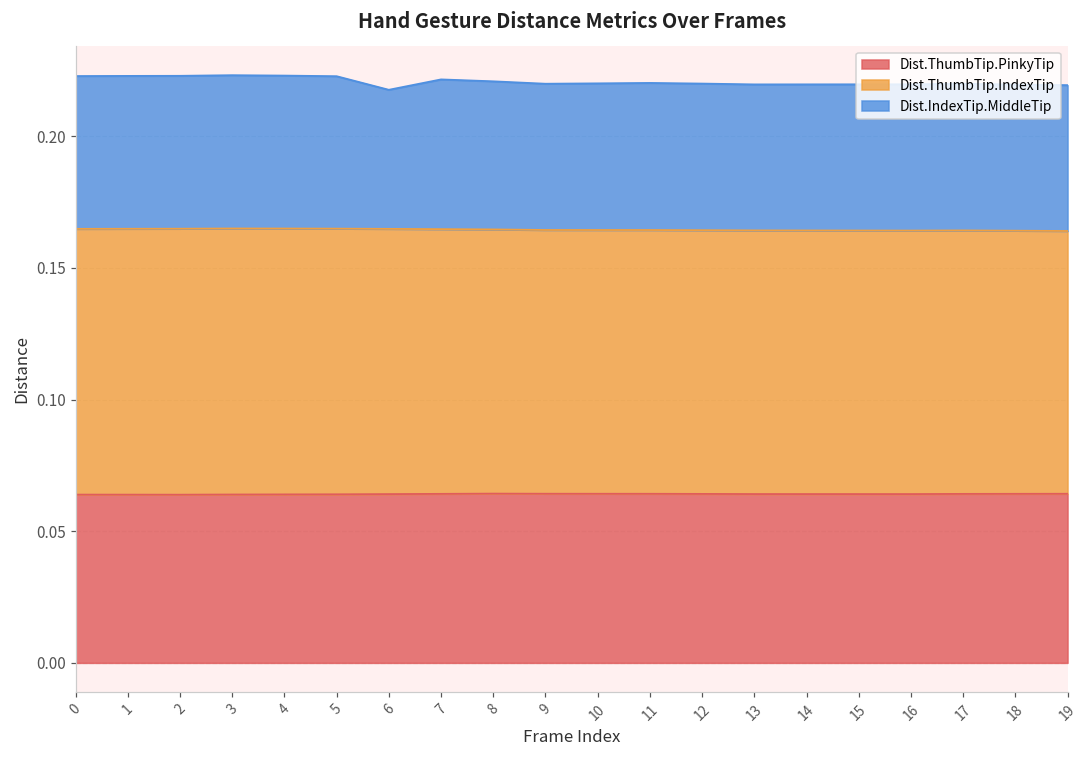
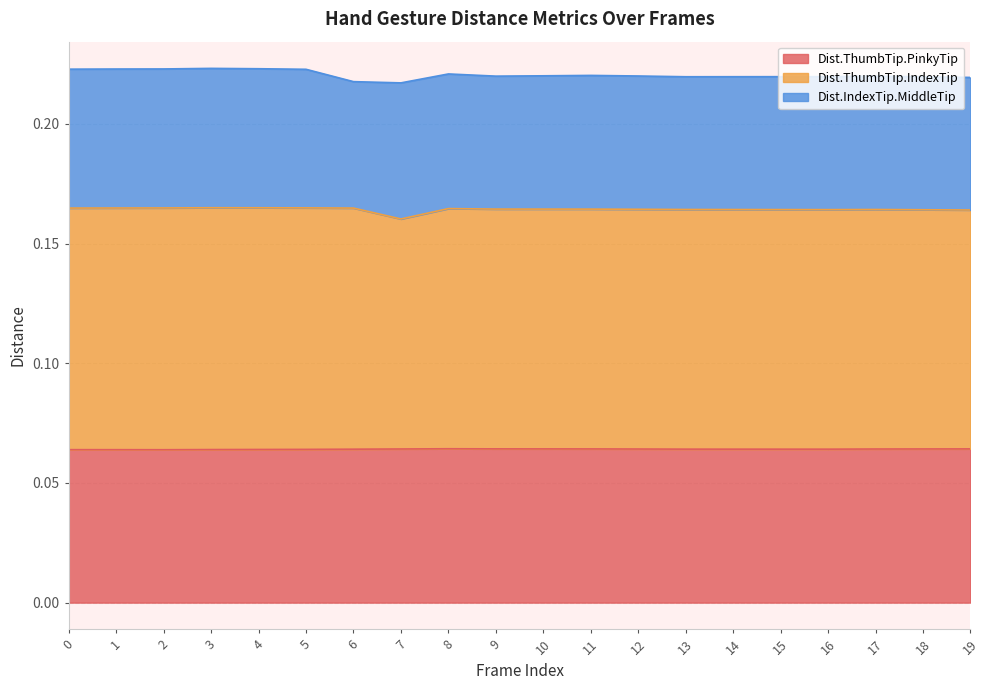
Dist.ThumbTip.IndexTip, 7: 0.101 -> 0.096
